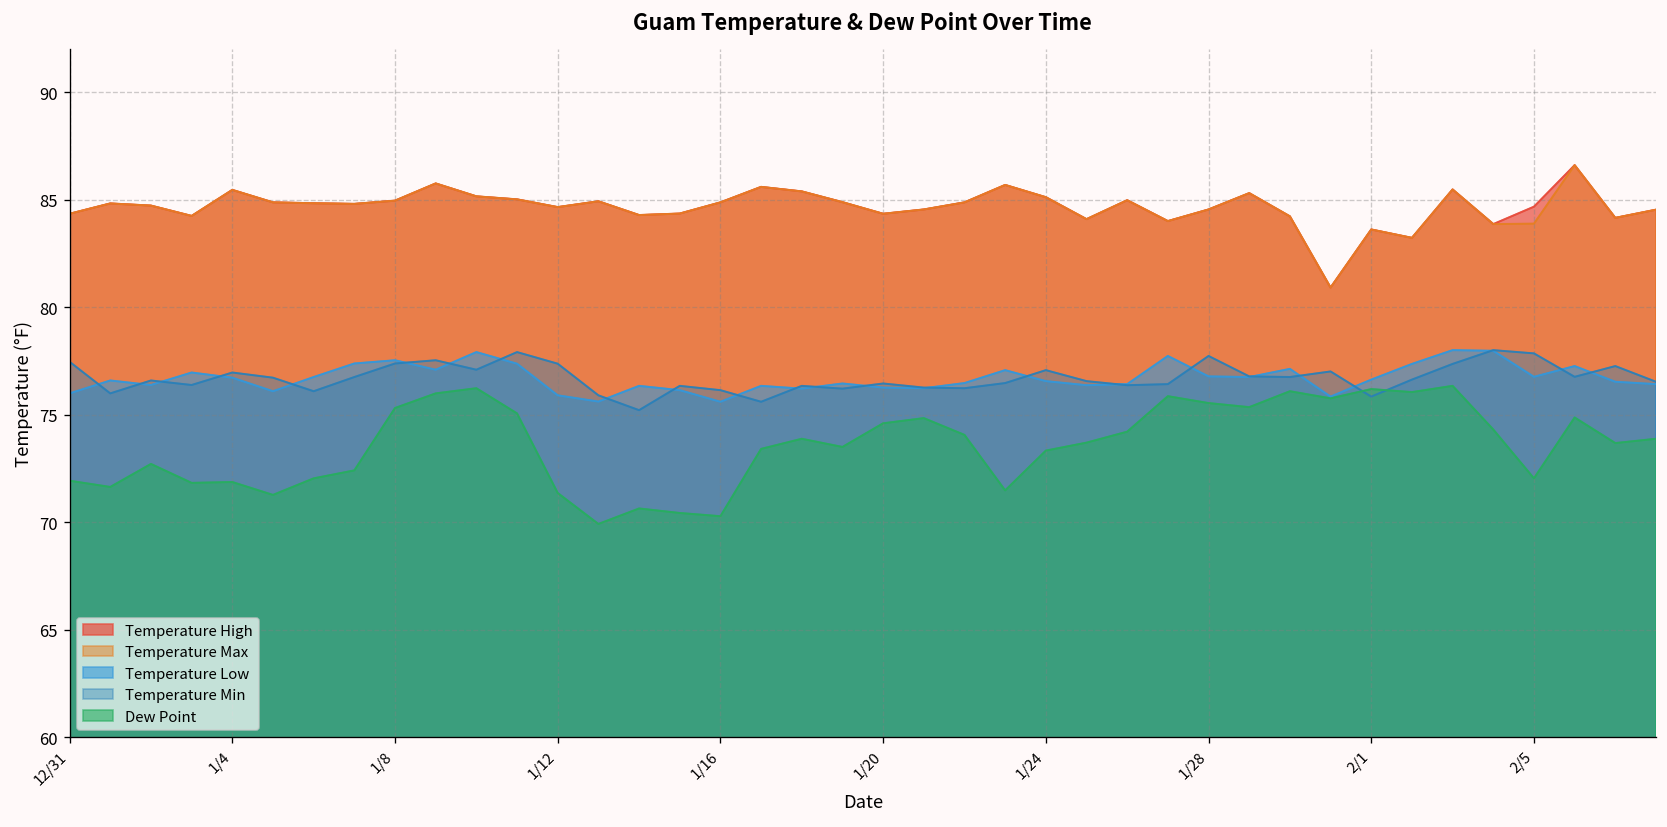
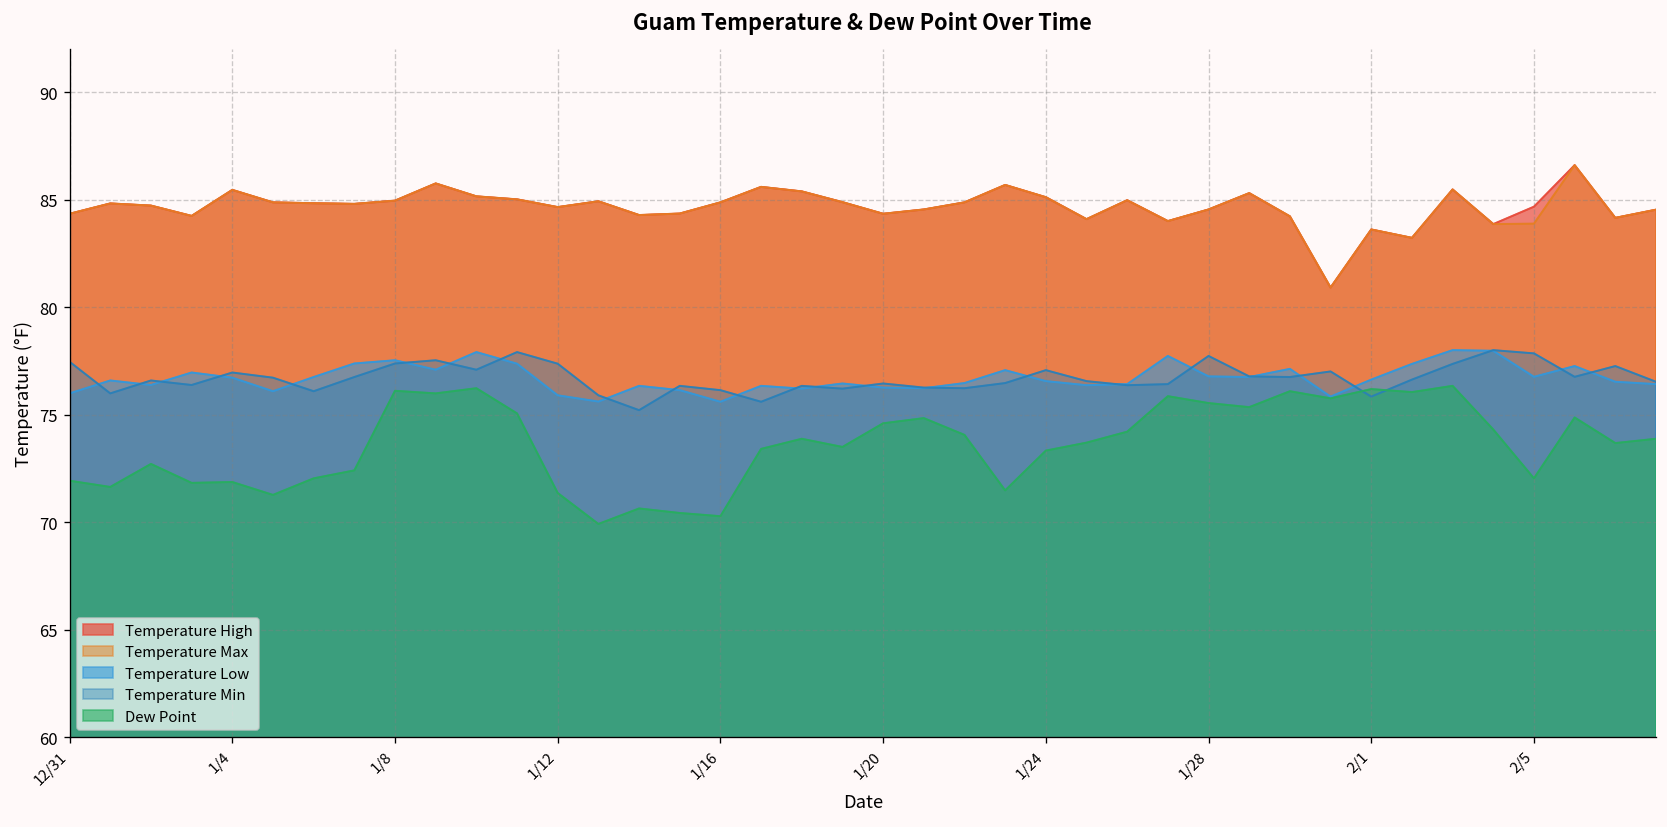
Dew Point, 1/8: 75.3 -> 76.1
